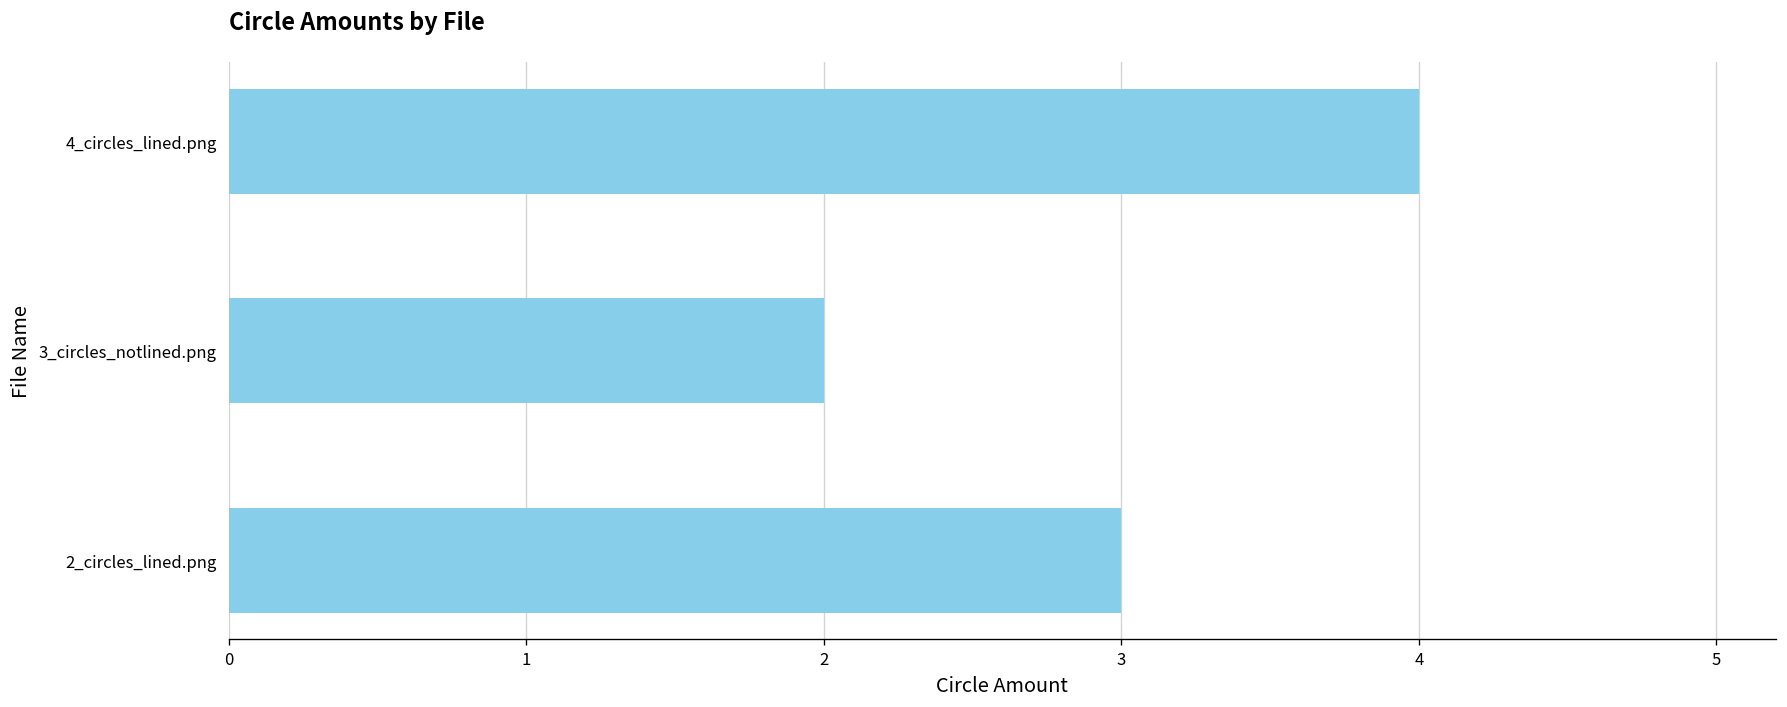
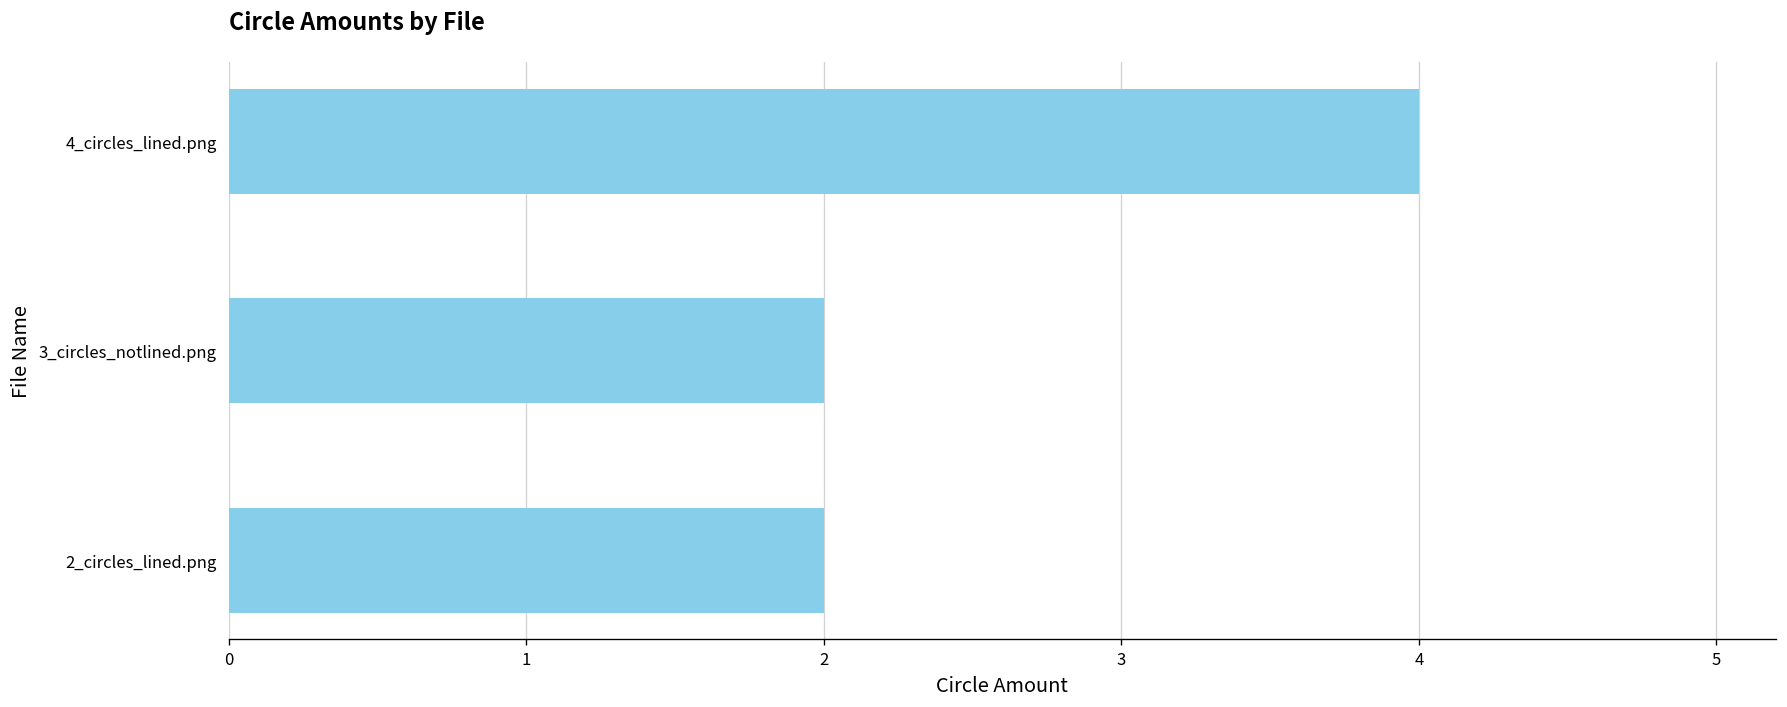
2_circles_lined.png: 3 -> 2
